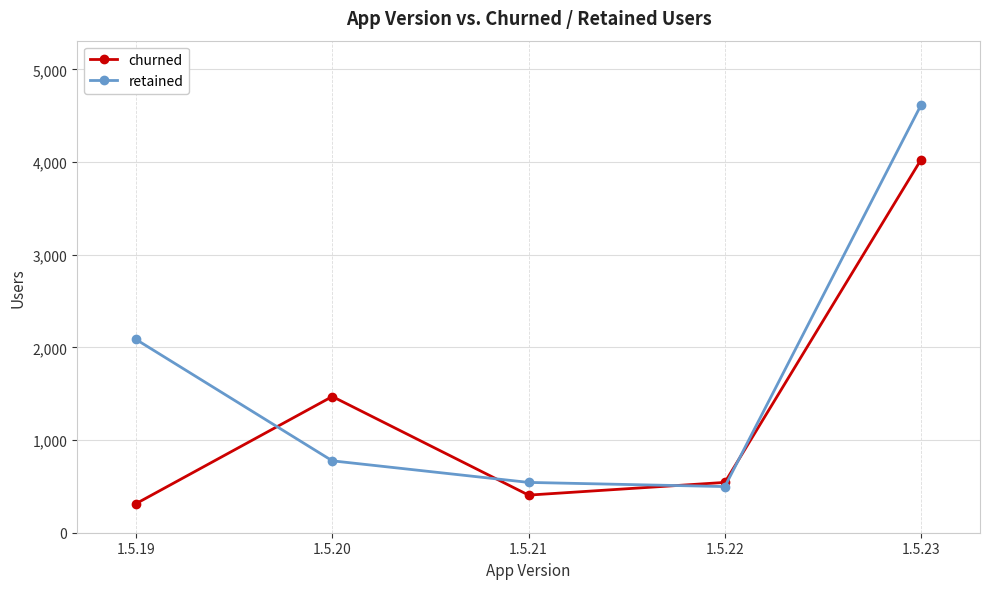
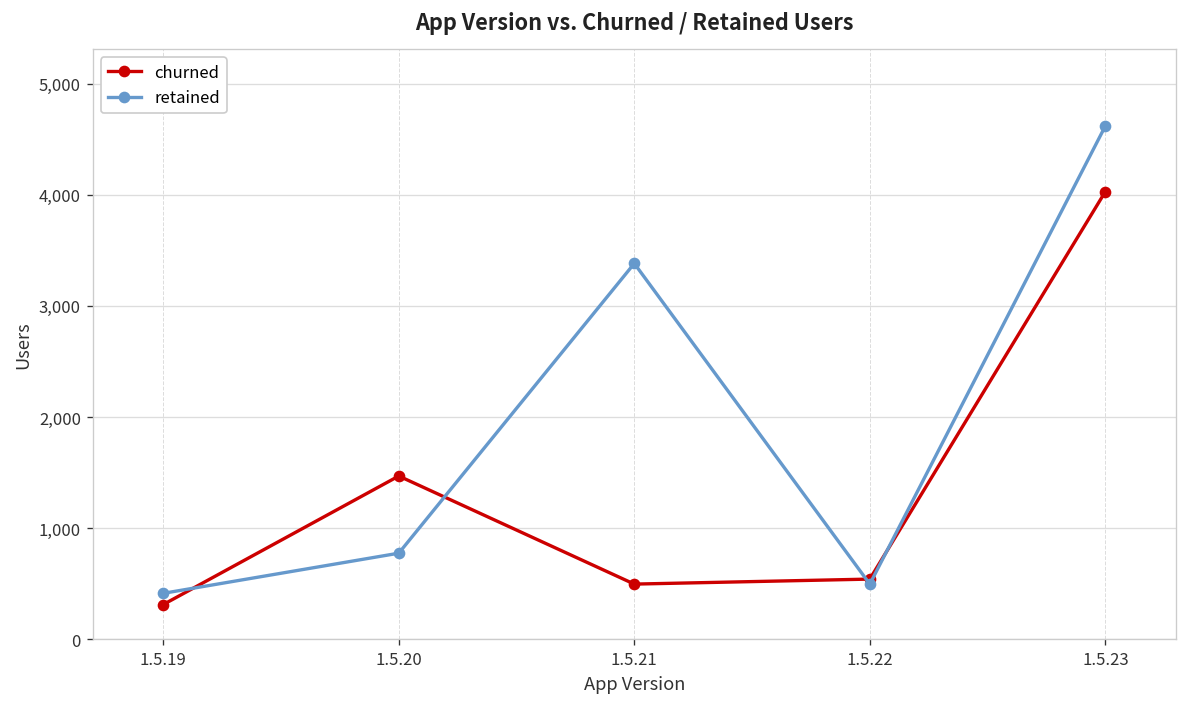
retained, 1.5.19: 2,100 -> 400
churned, 1.5.21: 400 -> 500
retained, 1.5.21: 500 -> 3,400
